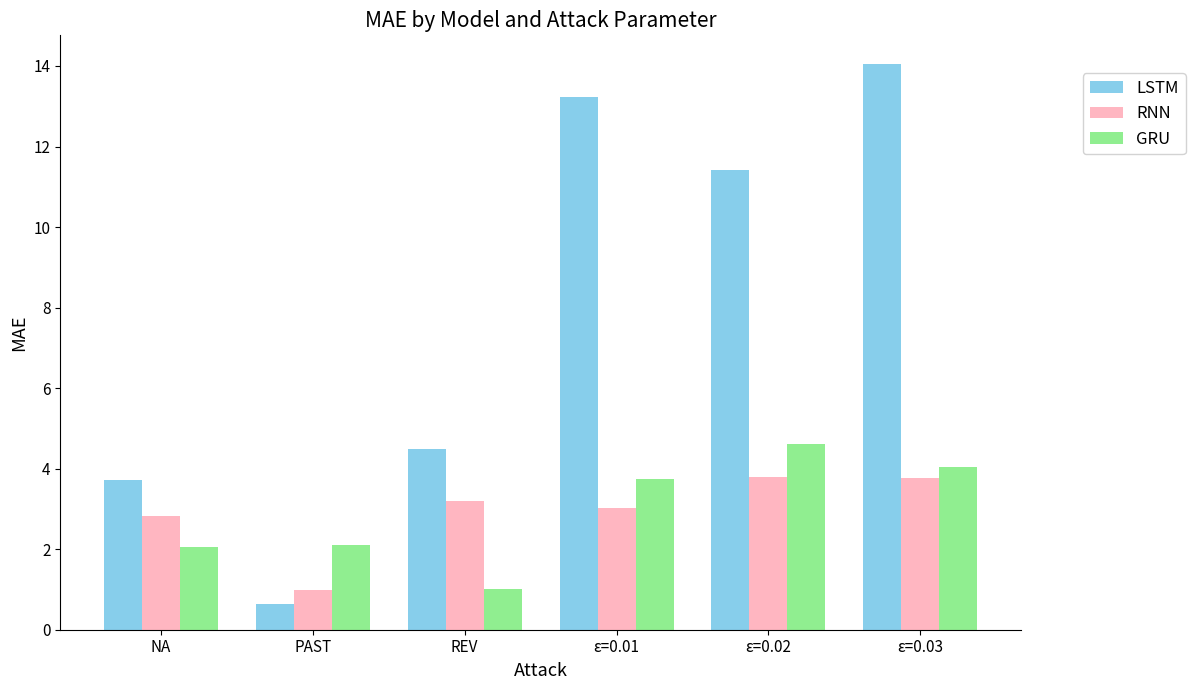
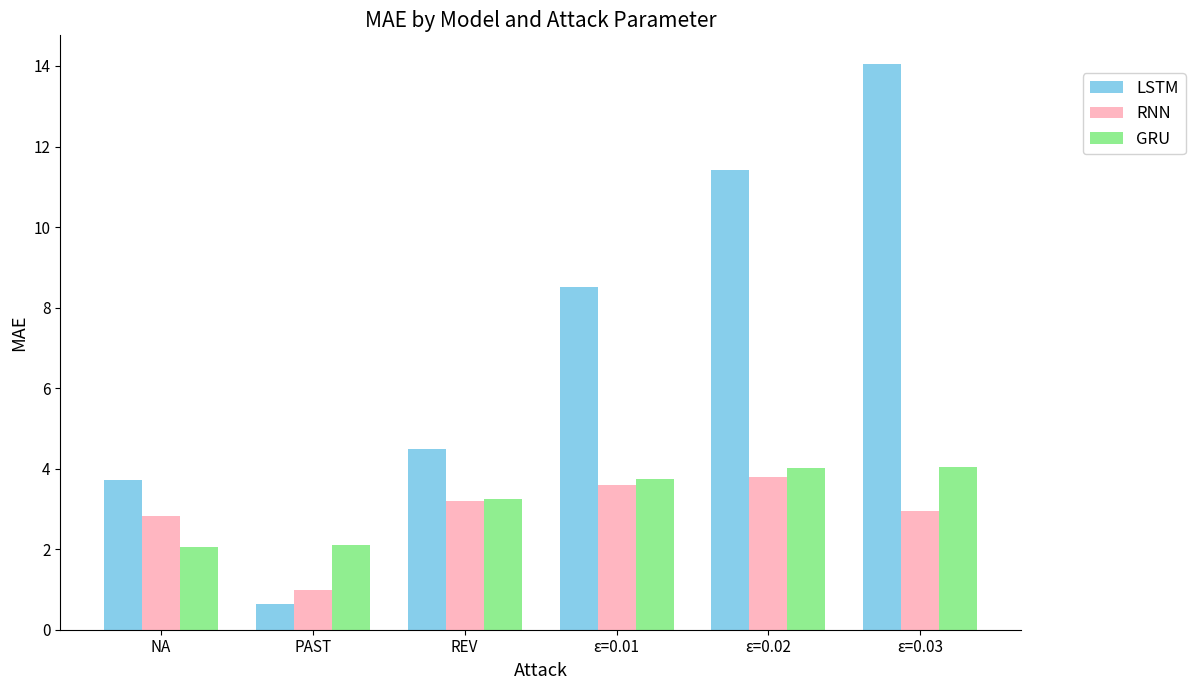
GRU, REV: 1.0 -> 3.3
LSTM, ε=0.01: 13.2 -> 8.5
RNN, ε=0.01: 3.0 -> 3.6
GRU, ε=0.02: 4.6 -> 4.0
RNN, ε=0.03: 3.8 -> 3.0
